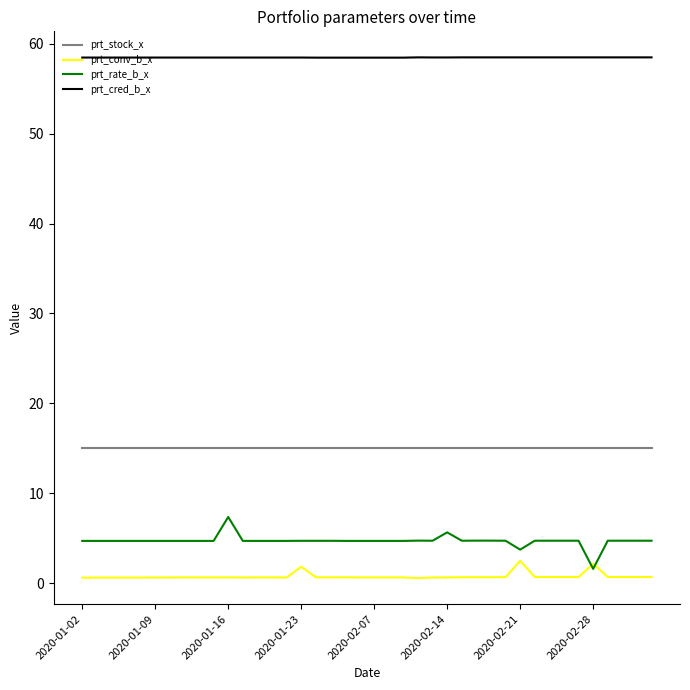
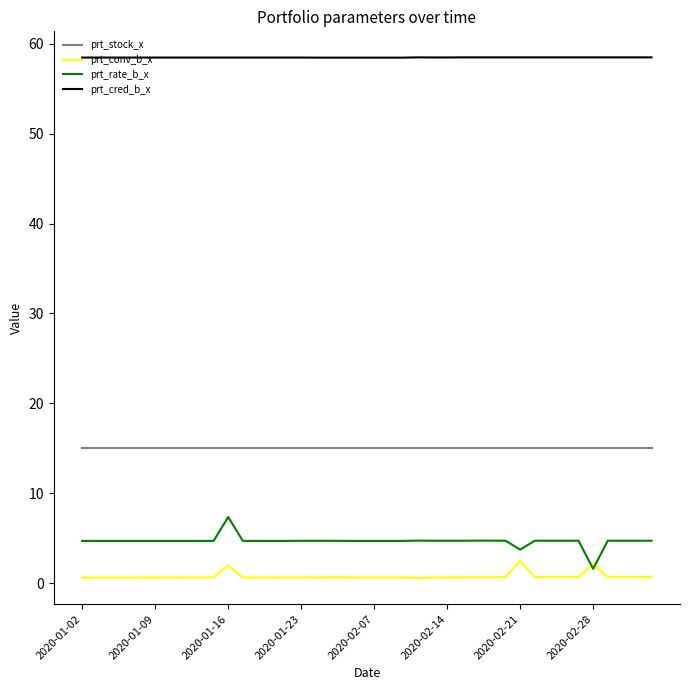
prt_conv_b_x, 2020-01-16: 1 -> 2
prt_conv_b_x, 2020-01-23: 2 -> 1
prt_rate_b_x, 2020-02-14: 6 -> 5
